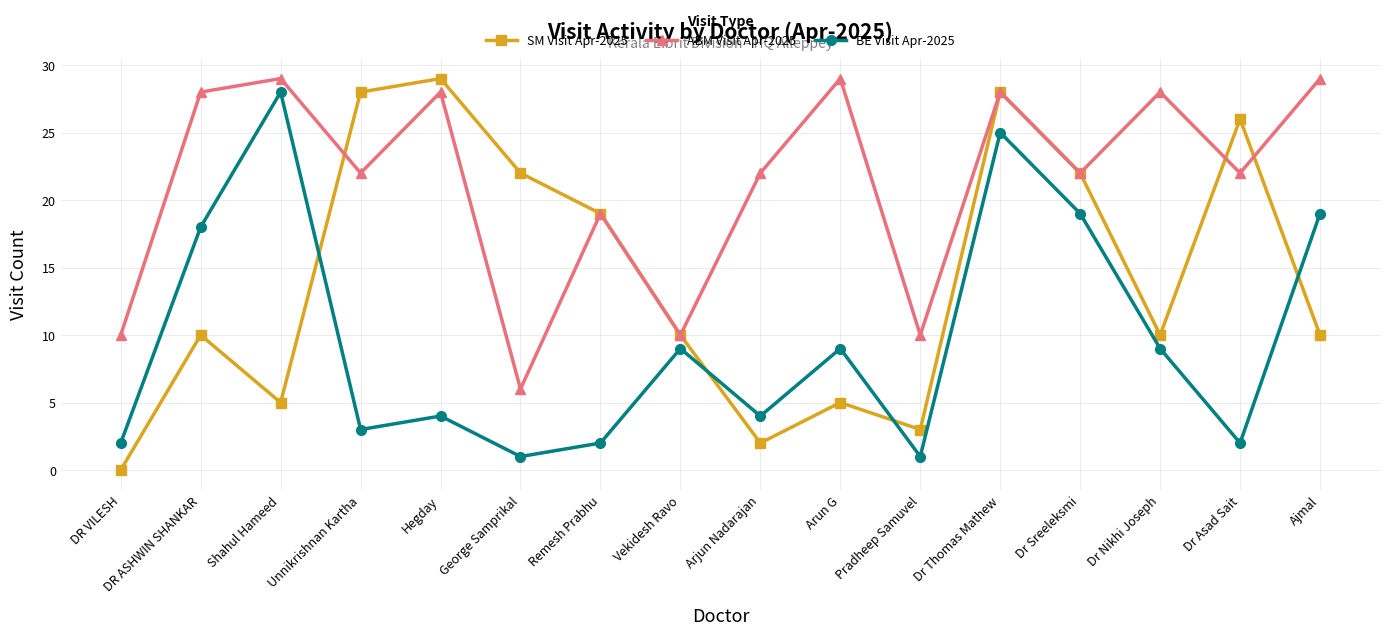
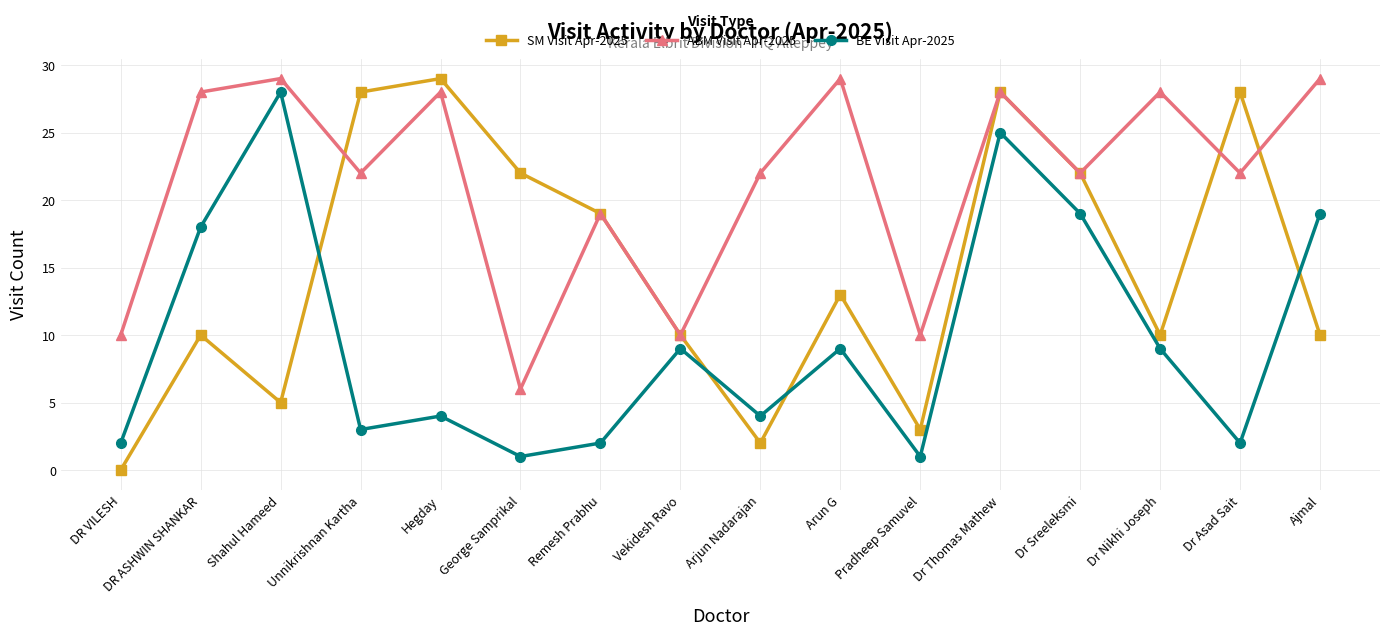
SM Visit Apr-2025, Arun G: 5 -> 13
SM Visit Apr-2025, Dr Asad Sait: 26 -> 28
